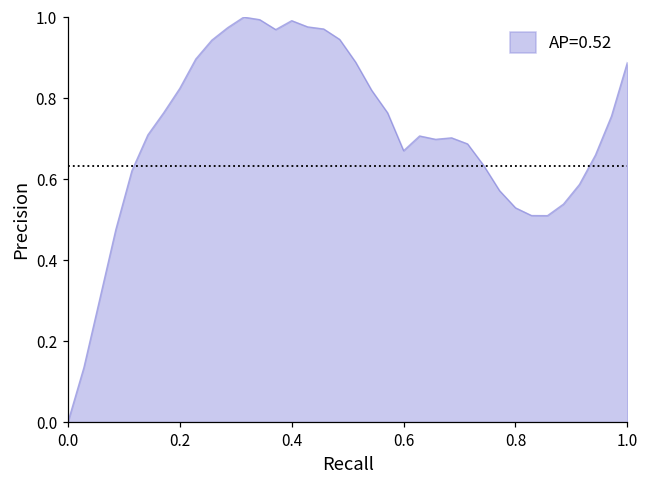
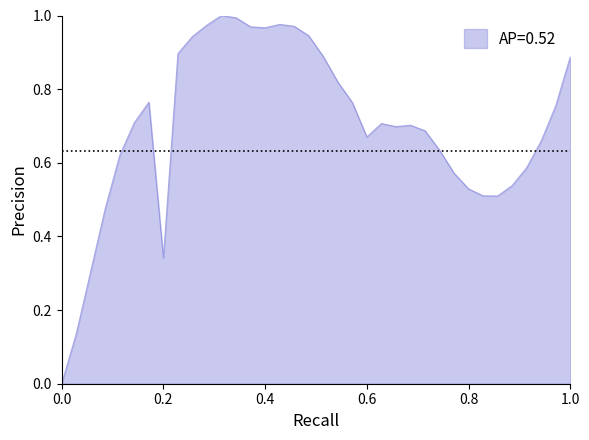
AP=0.52, 0.2: 0.82 -> 0.34
AP=0.52, 0.4: 0.99 -> 0.97
